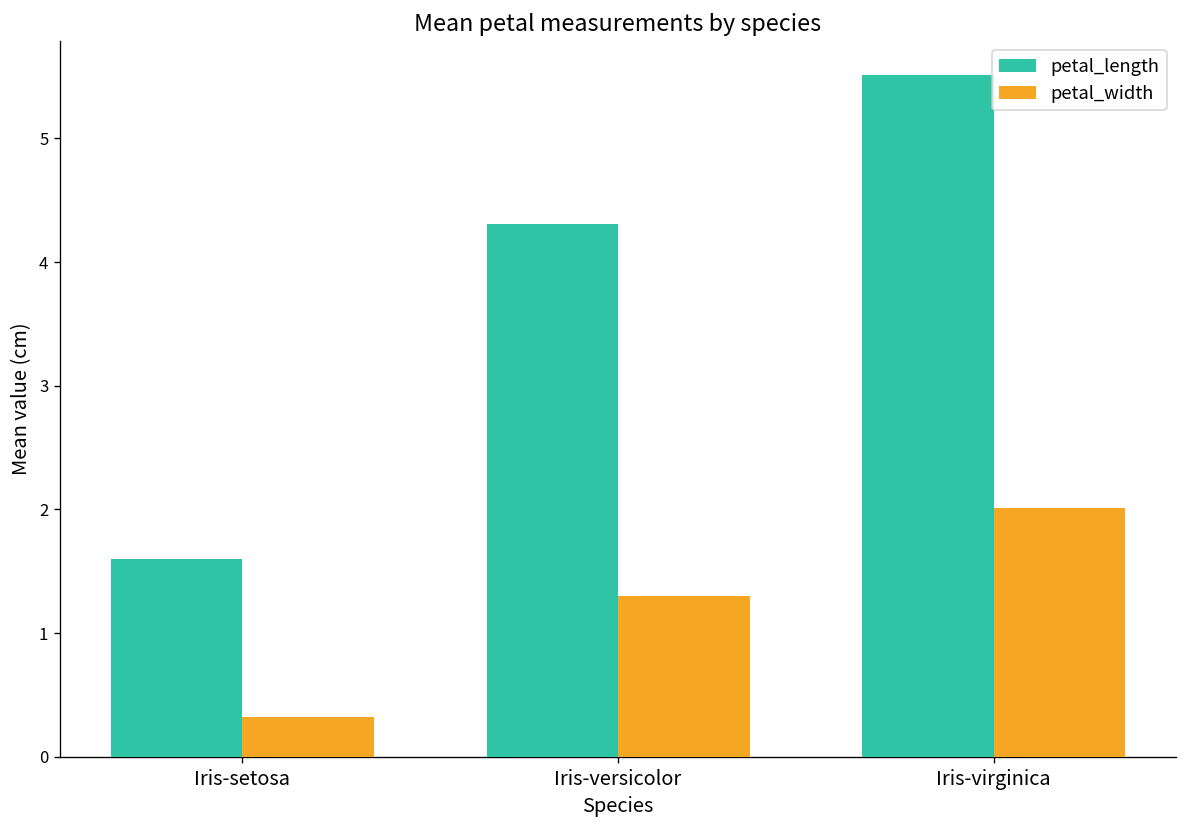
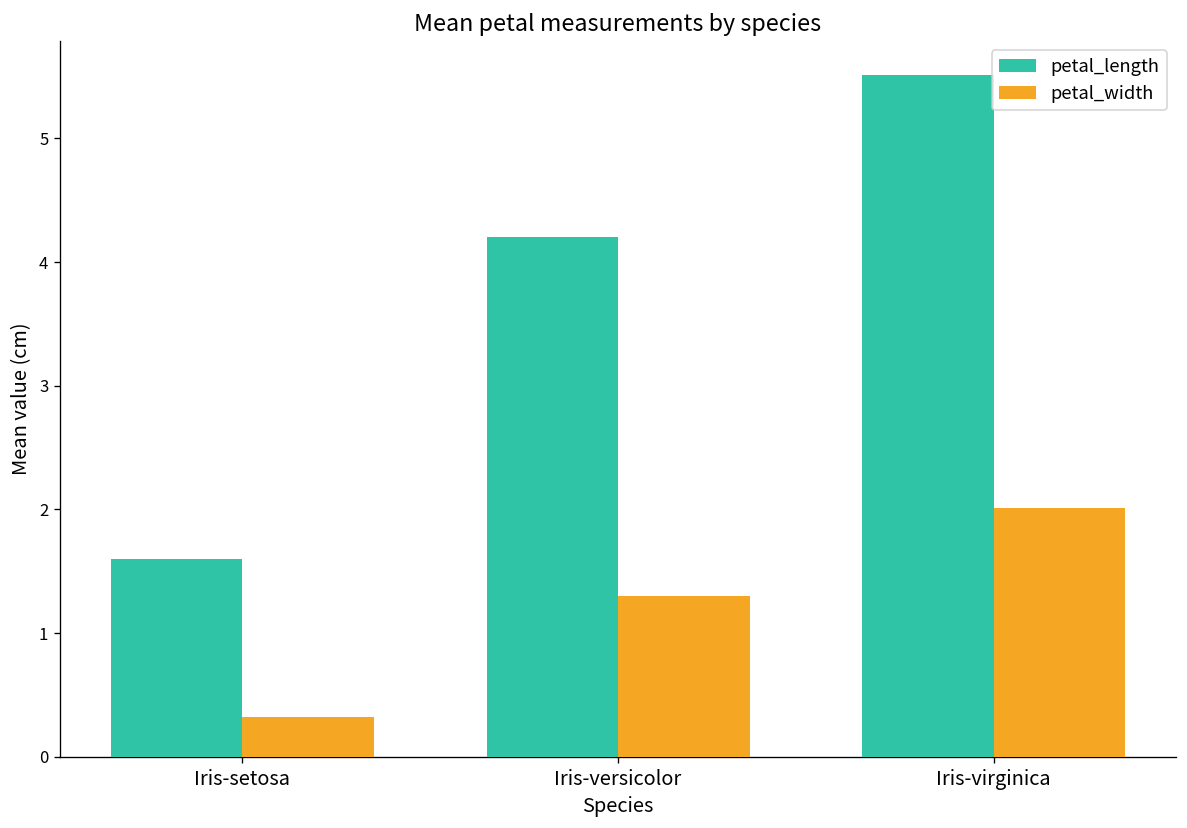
petal_length, Iris-versicolor: 4.31 -> 4.20
